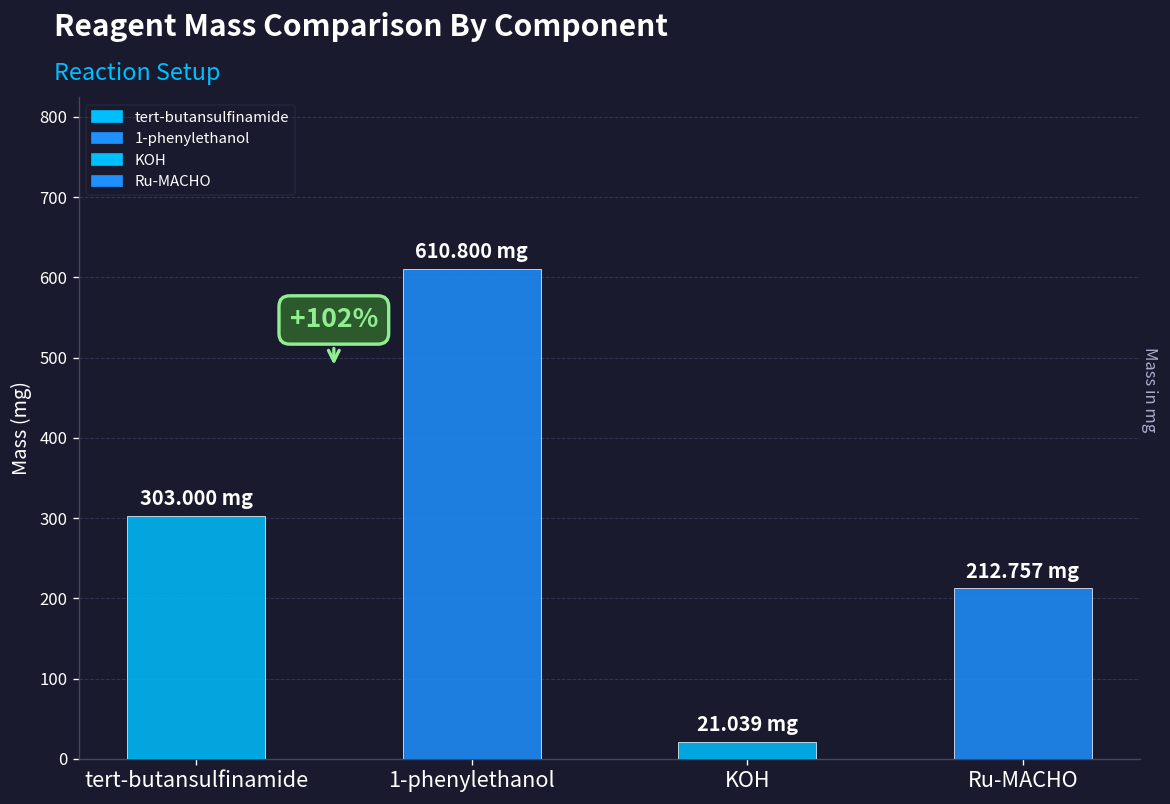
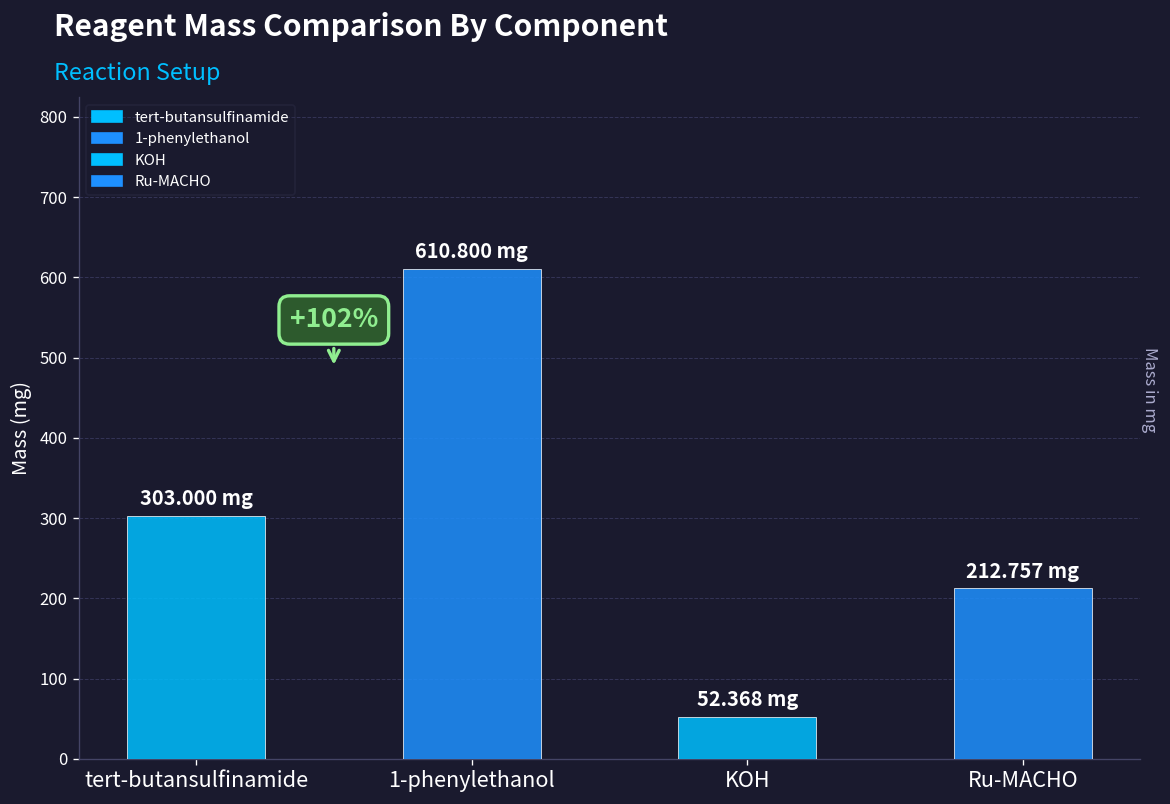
KOH: 21.039 -> 52.368
